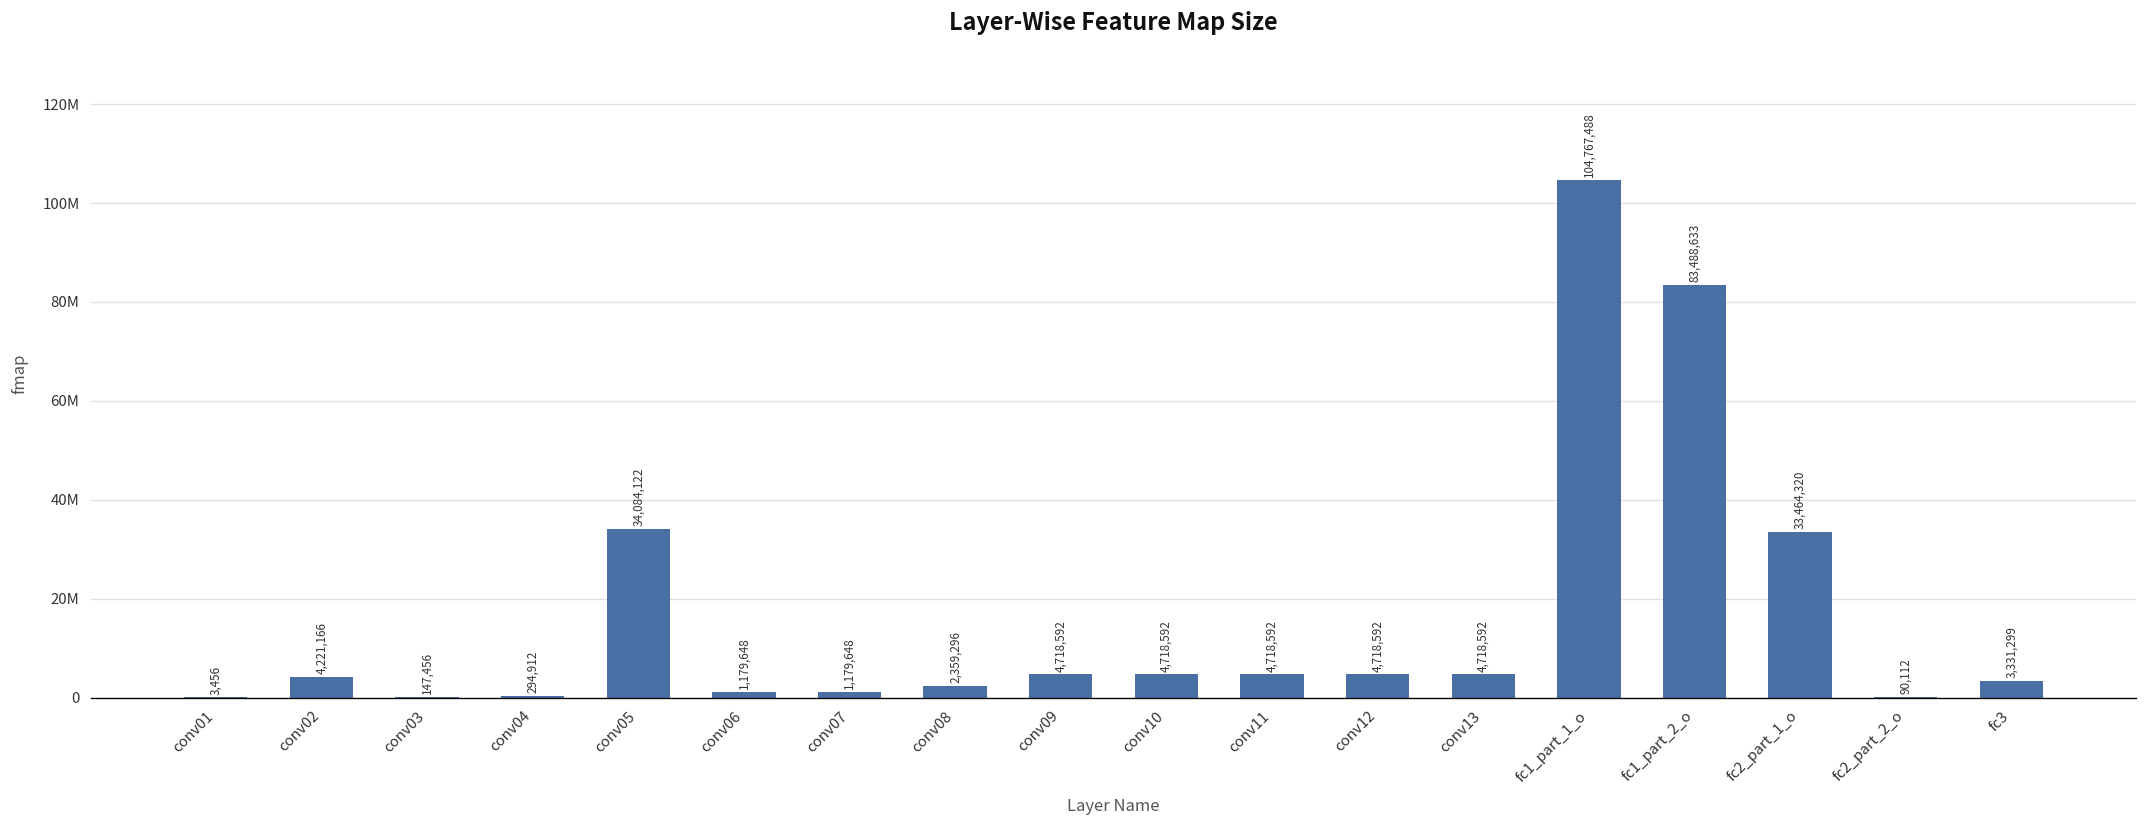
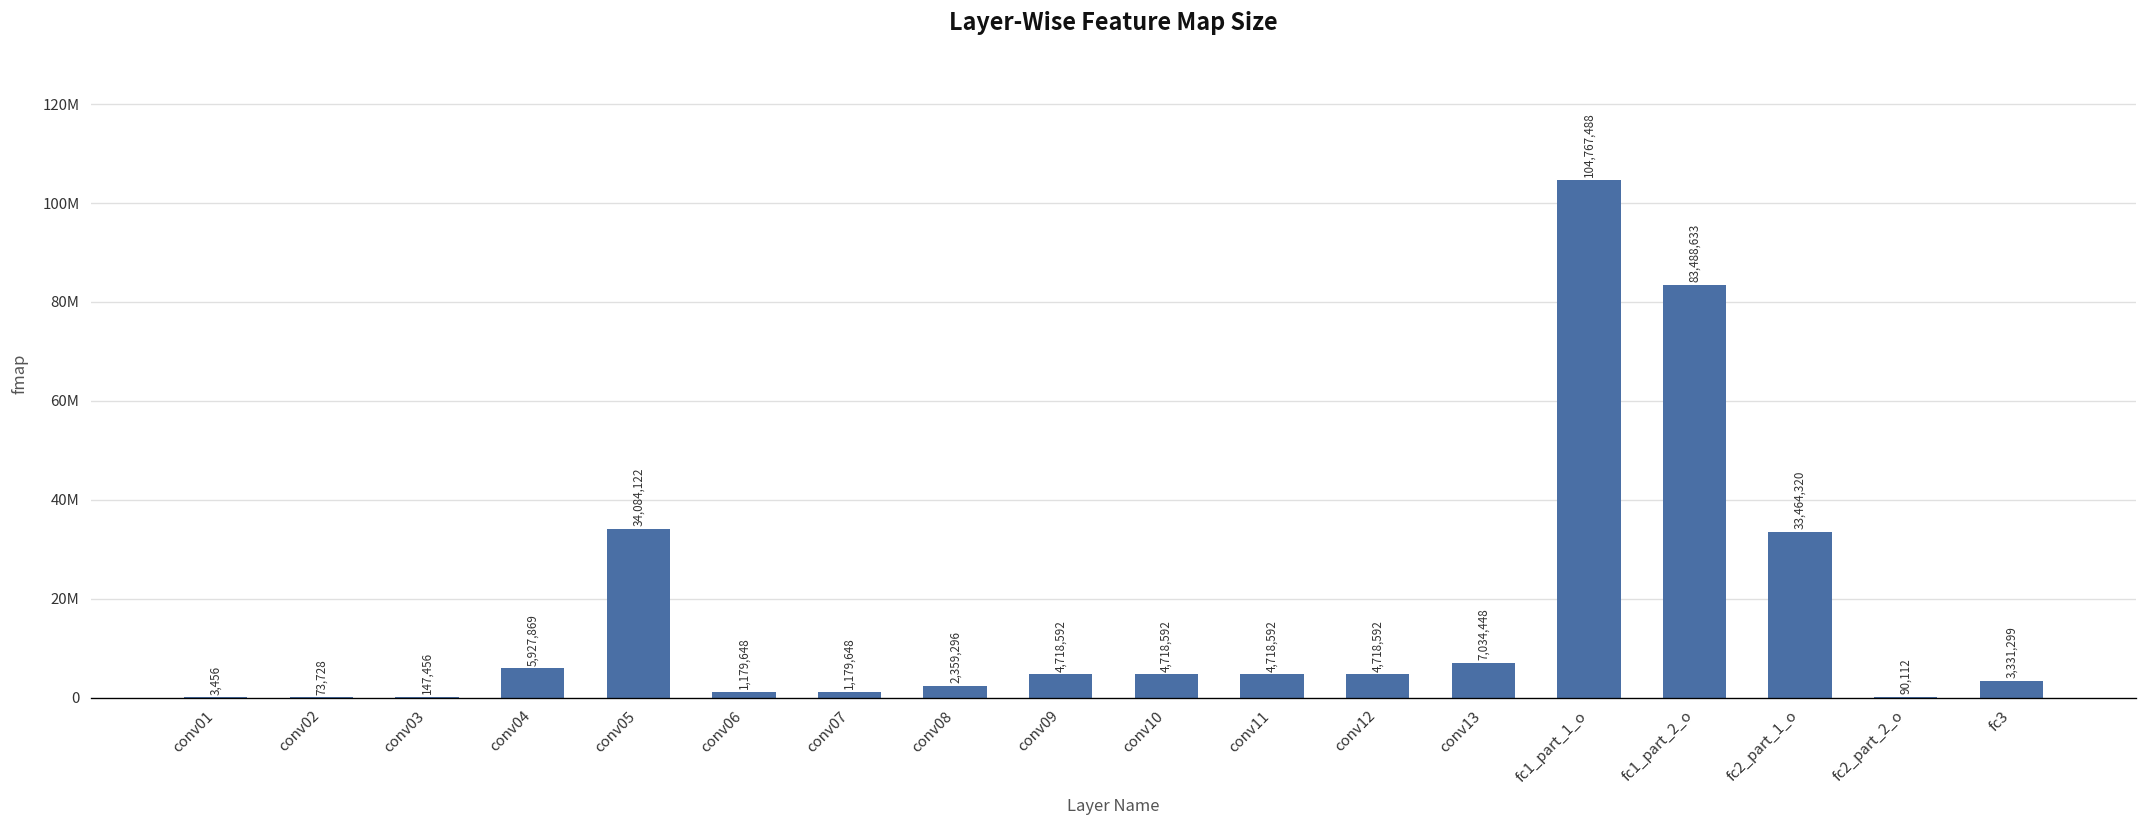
conv02: 4,221,166 -> 73,728
conv04: 294,912 -> 5,927,869
conv13: 4,718,592 -> 7,034,448
